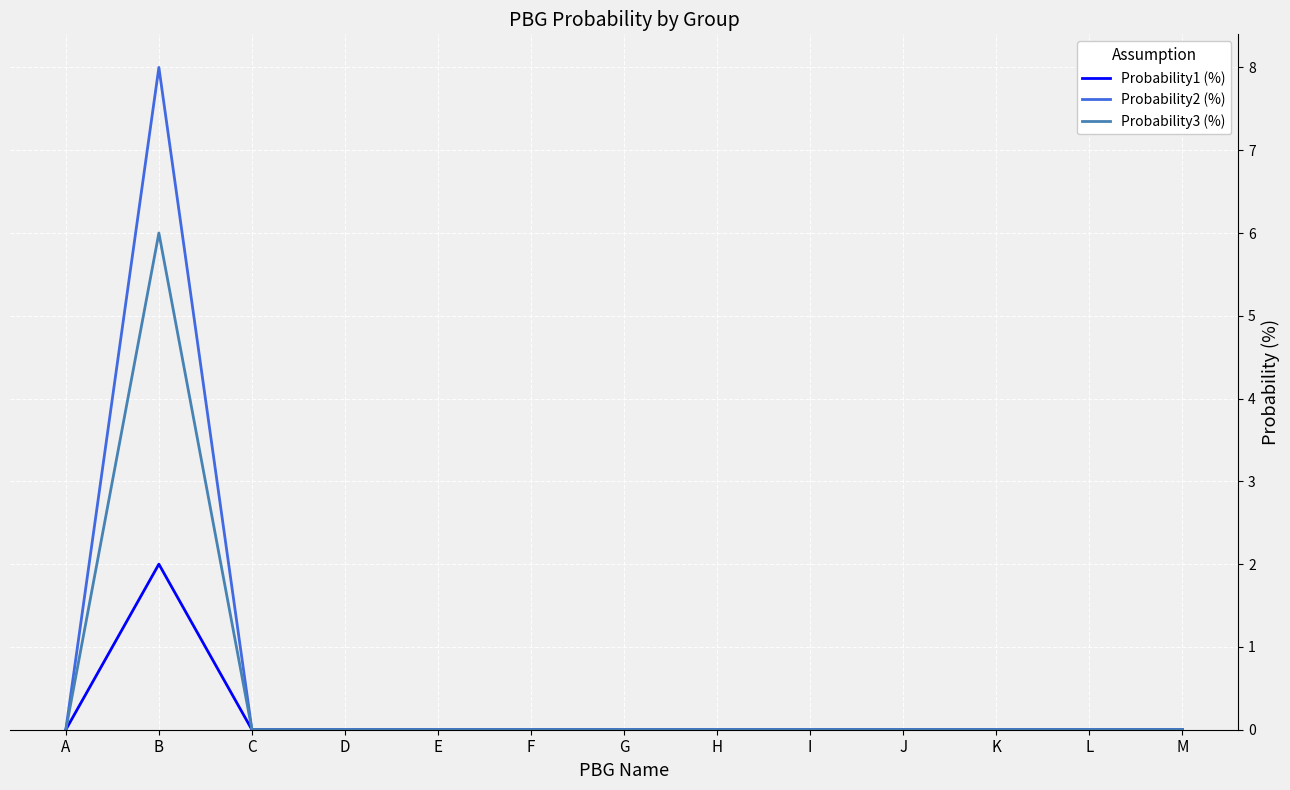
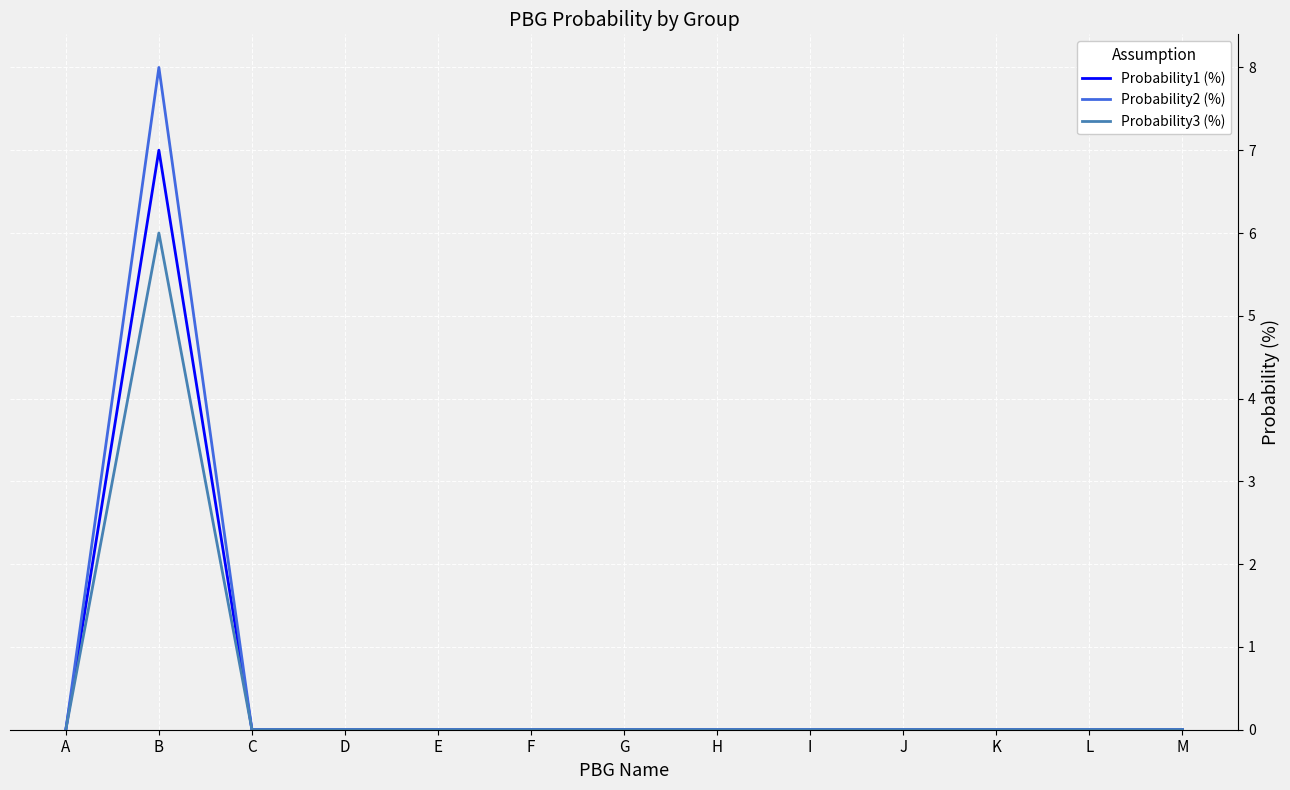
Probability1 (%), B: 2 -> 7
